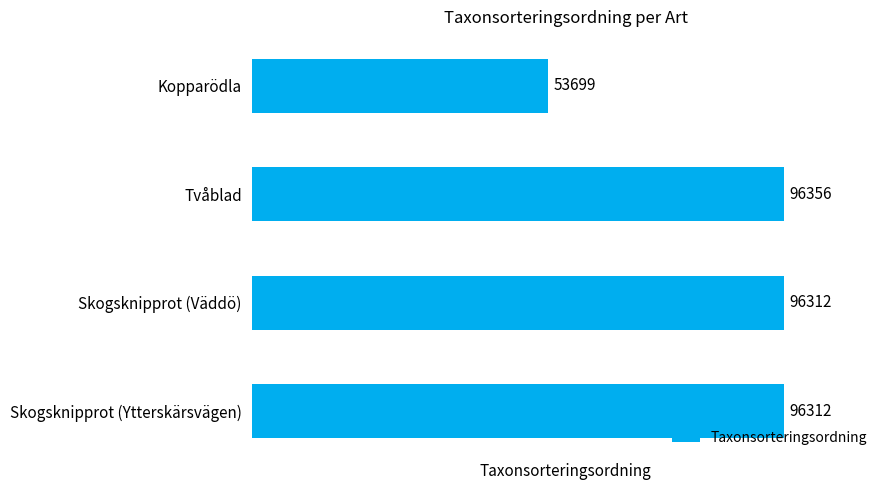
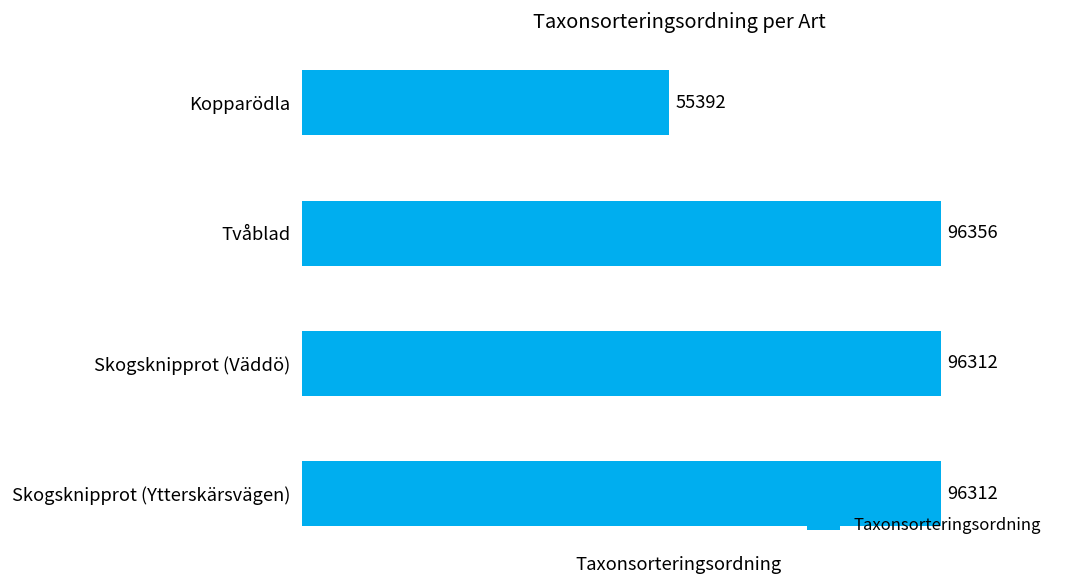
Kopparödla: 53699 -> 55392
